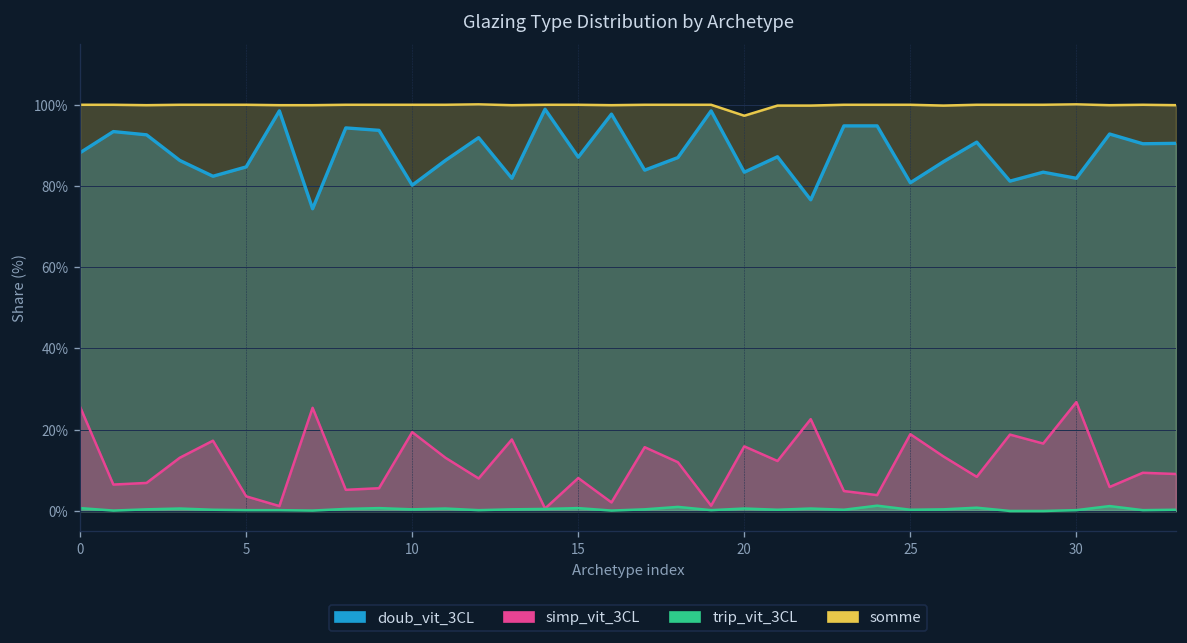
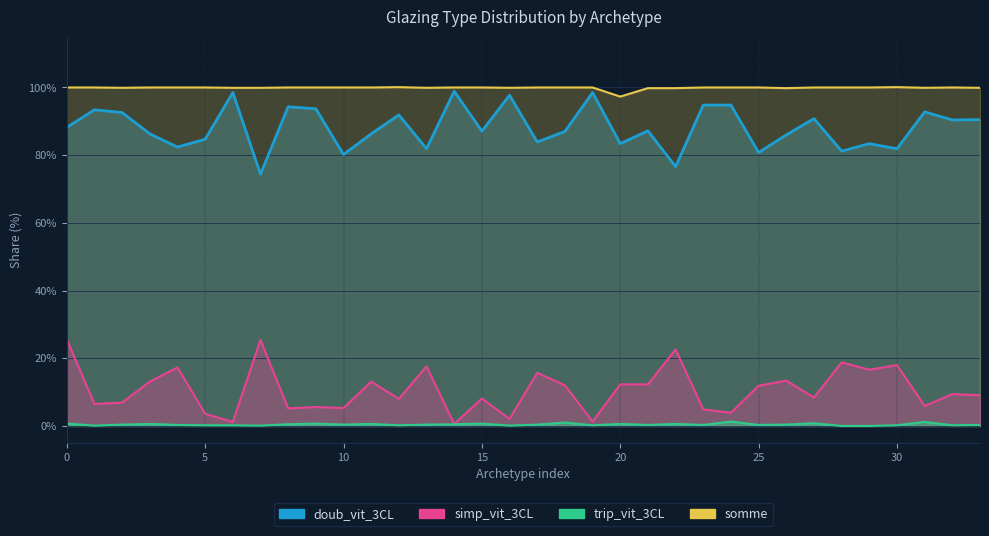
simp_vit_3CL, 10: 19% -> 5%
simp_vit_3CL, 20: 16% -> 12%
simp_vit_3CL, 25: 19% -> 12%
simp_vit_3CL, 30: 27% -> 18%
